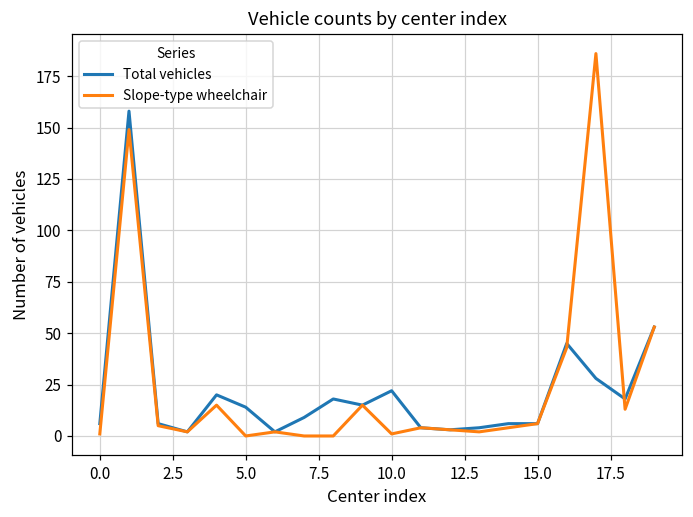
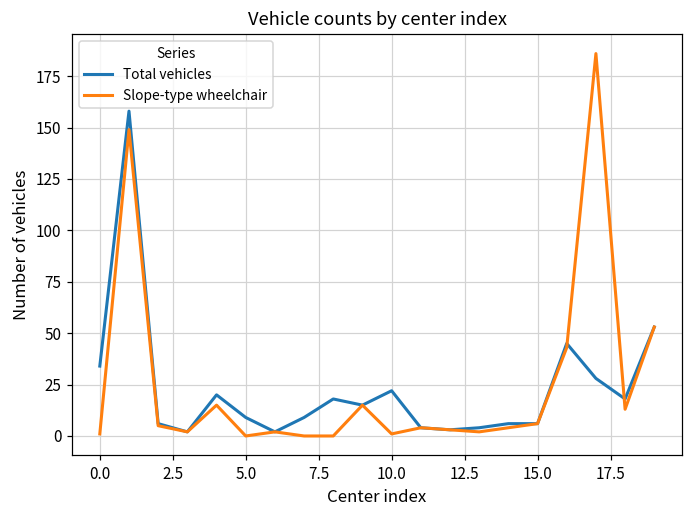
Total vehicles, 0.0: 6 -> 34
Total vehicles, 5.0: 14 -> 9
